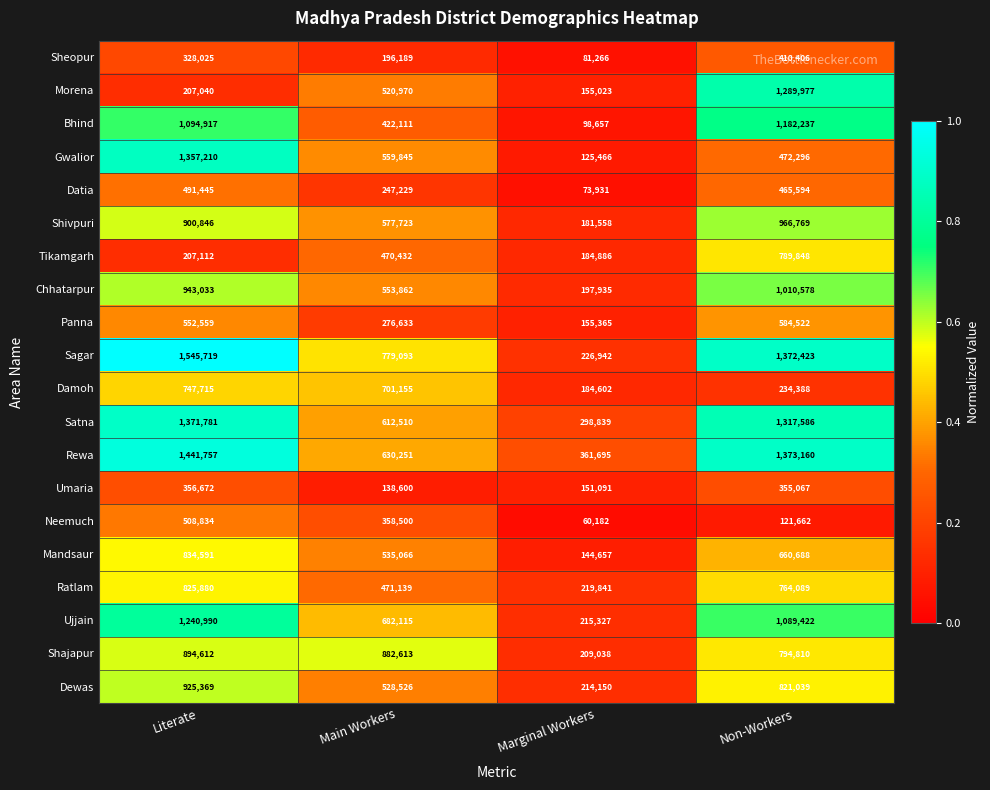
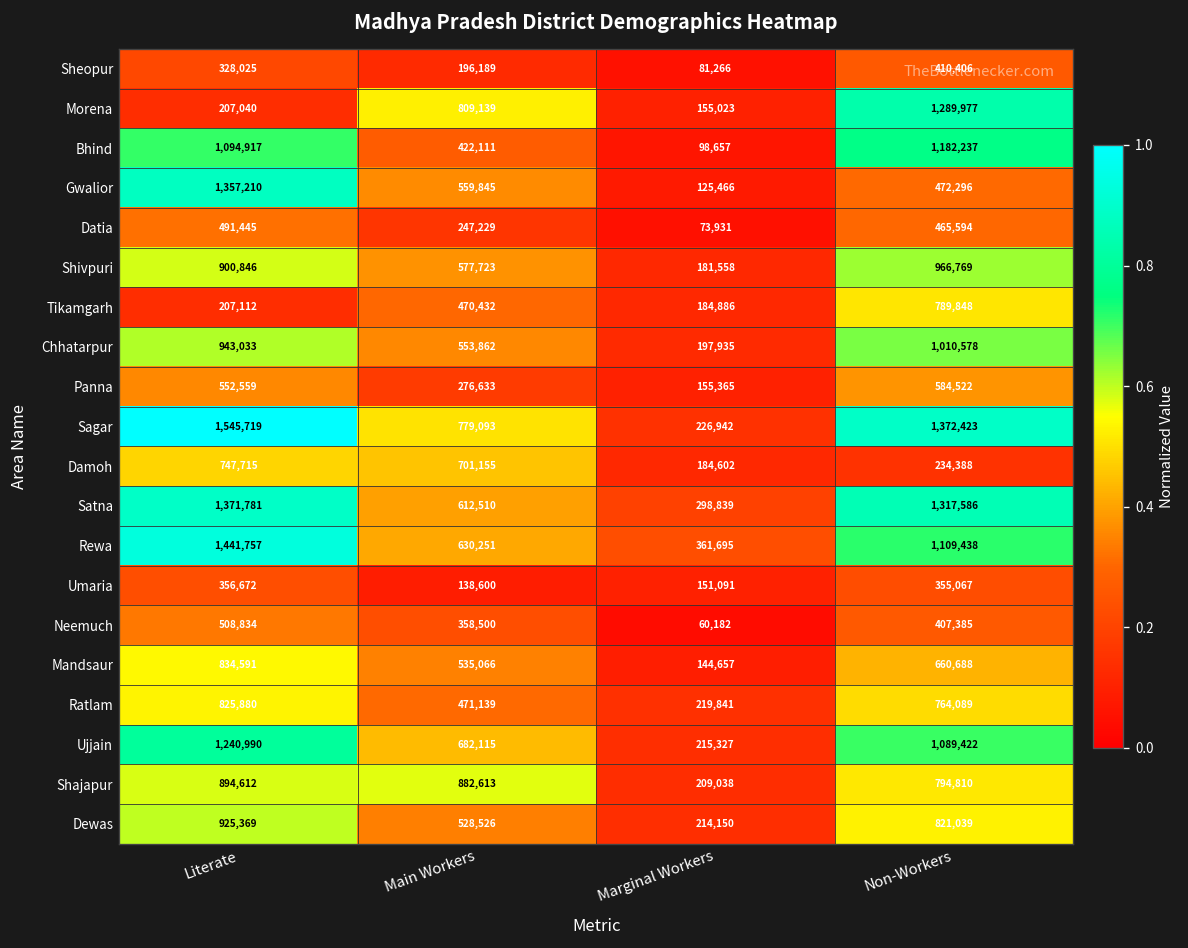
Morena, Main Workers: 520,970 -> 809,139
Rewa, Non-Workers: 1,373,160 -> 1,109,438
Neemuch, Non-Workers: 121,662 -> 407,385
